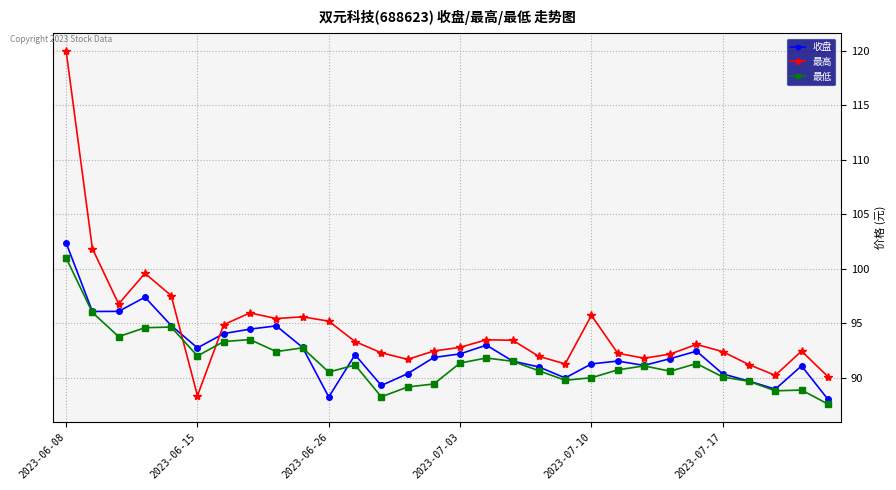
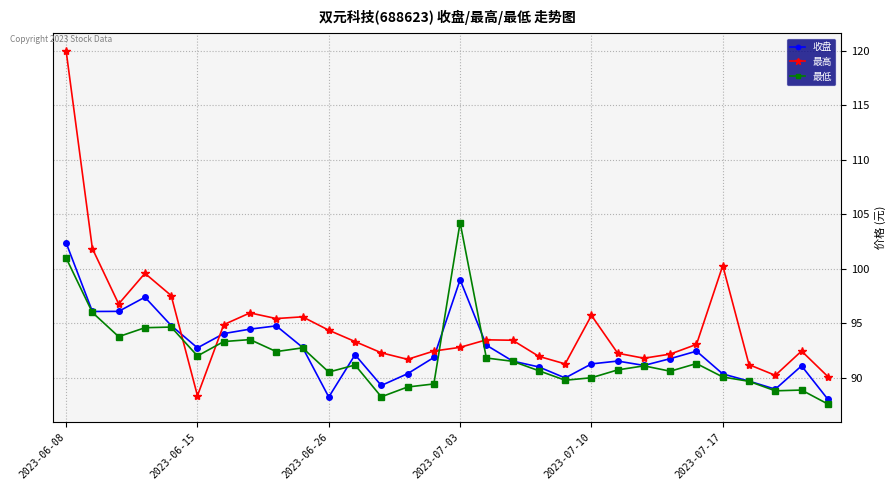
最高, 2023-06-26: 95.2 -> 94.4
收盘, 2023-07-03: 92.2 -> 99.0
最低, 2023-07-03: 91.4 -> 104.3
最高, 2023-07-17: 92.4 -> 100.3
